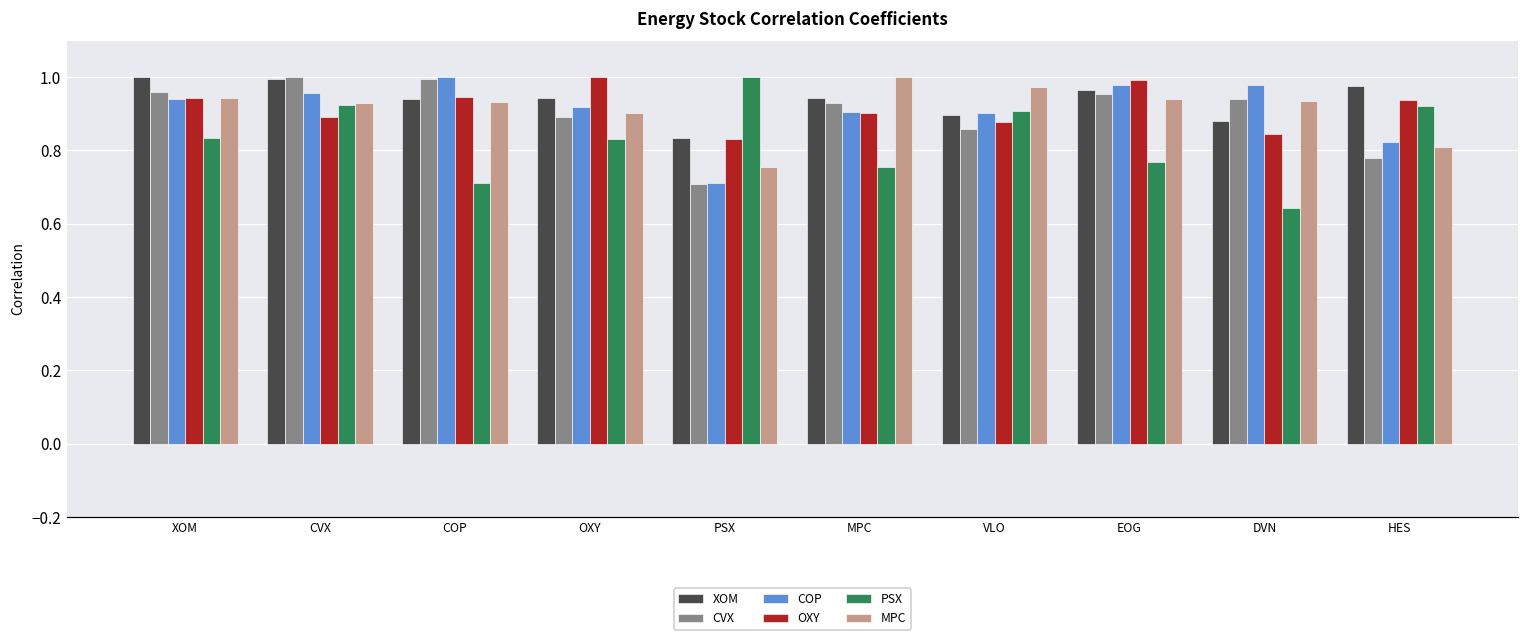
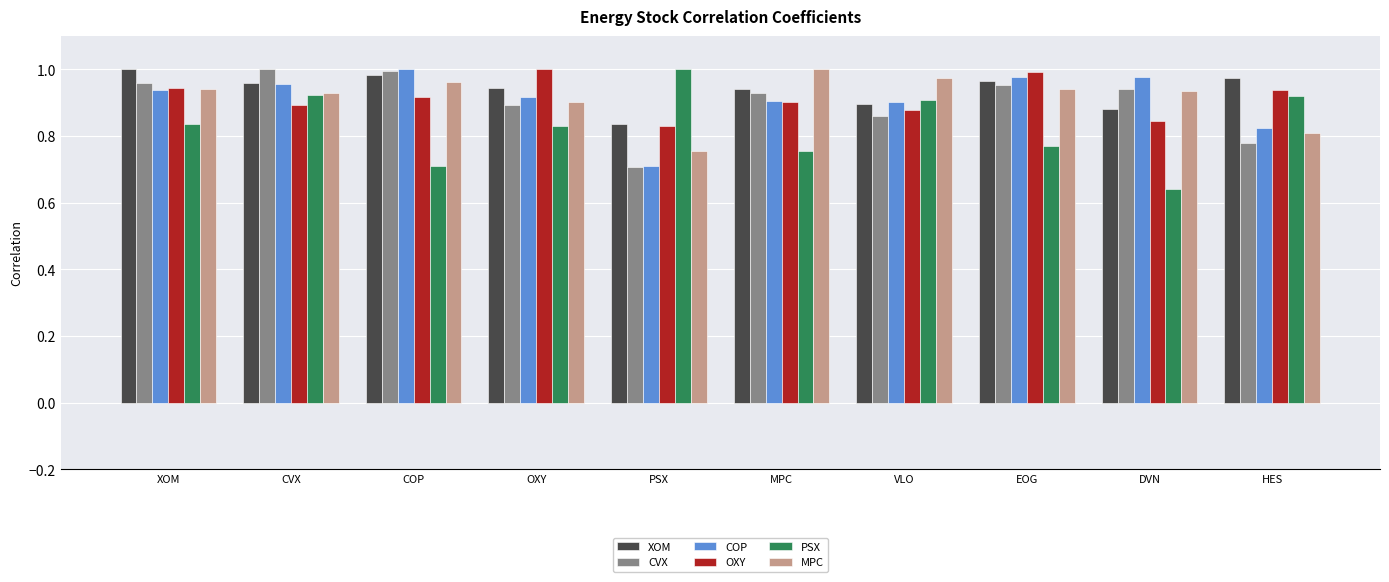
XOM, CVX: 0.99 -> 0.96
XOM, COP: 0.94 -> 0.98
OXY, COP: 0.95 -> 0.92
MPC, COP: 0.93 -> 0.96
